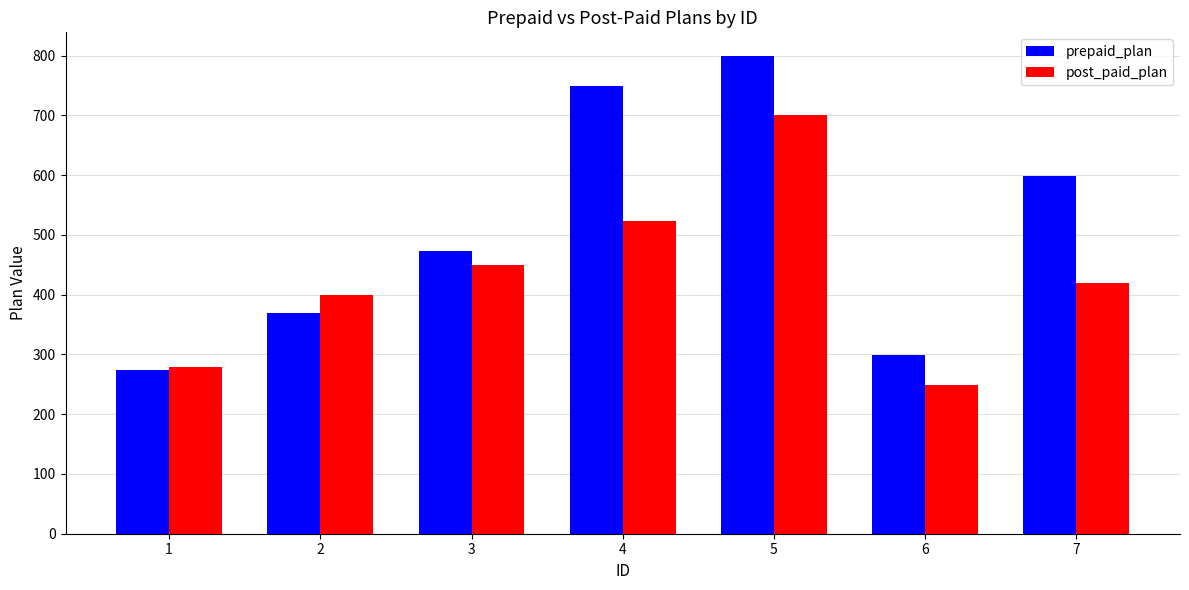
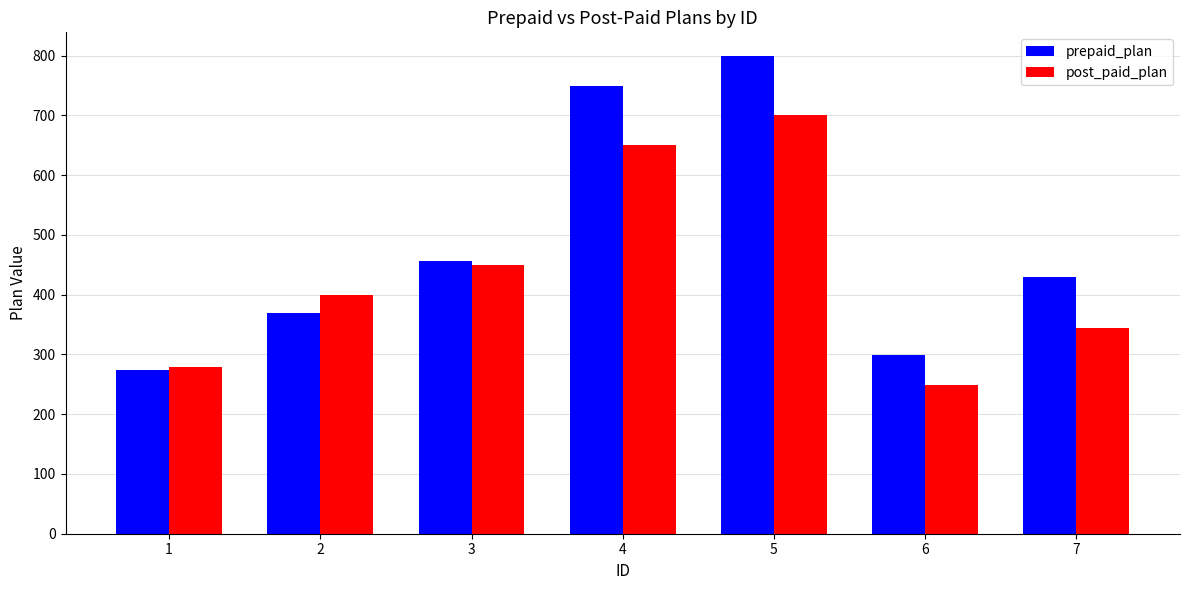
prepaid_plan, 3: 470 -> 460
post_paid_plan, 4: 520 -> 650
prepaid_plan, 7: 600 -> 430
post_paid_plan, 7: 420 -> 350
